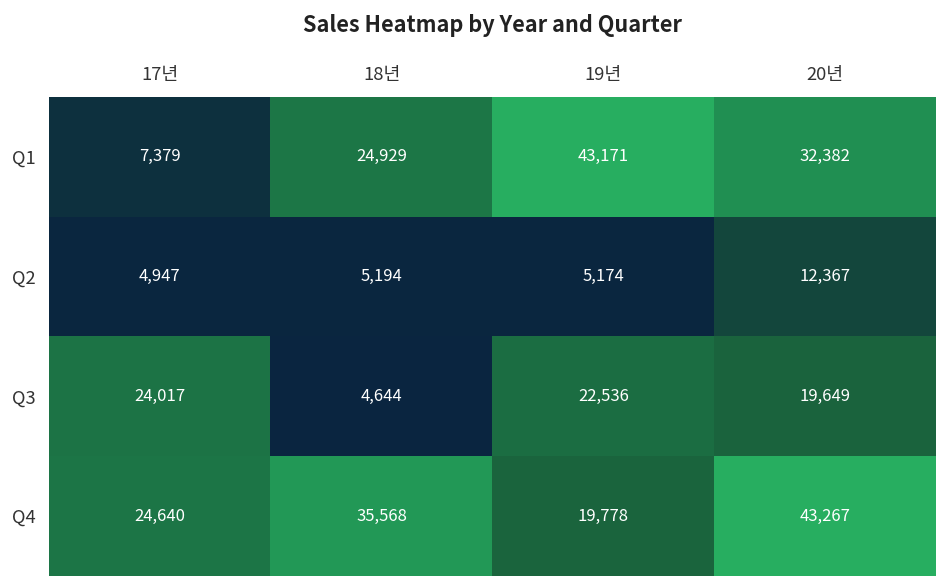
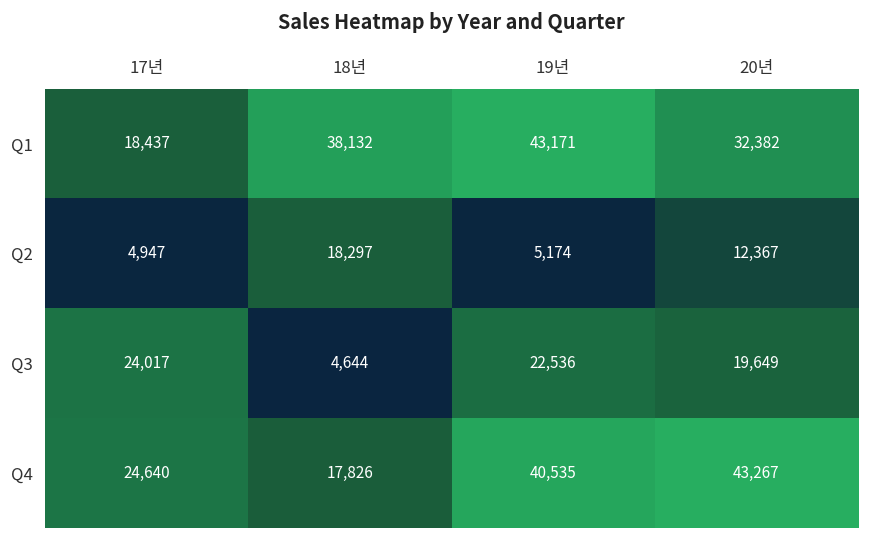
Q1, 17년: 7,379 -> 18,437
Q1, 18년: 24,929 -> 38,132
Q2, 18년: 5,194 -> 18,297
Q4, 18년: 35,568 -> 17,826
Q4, 19년: 19,778 -> 40,535
